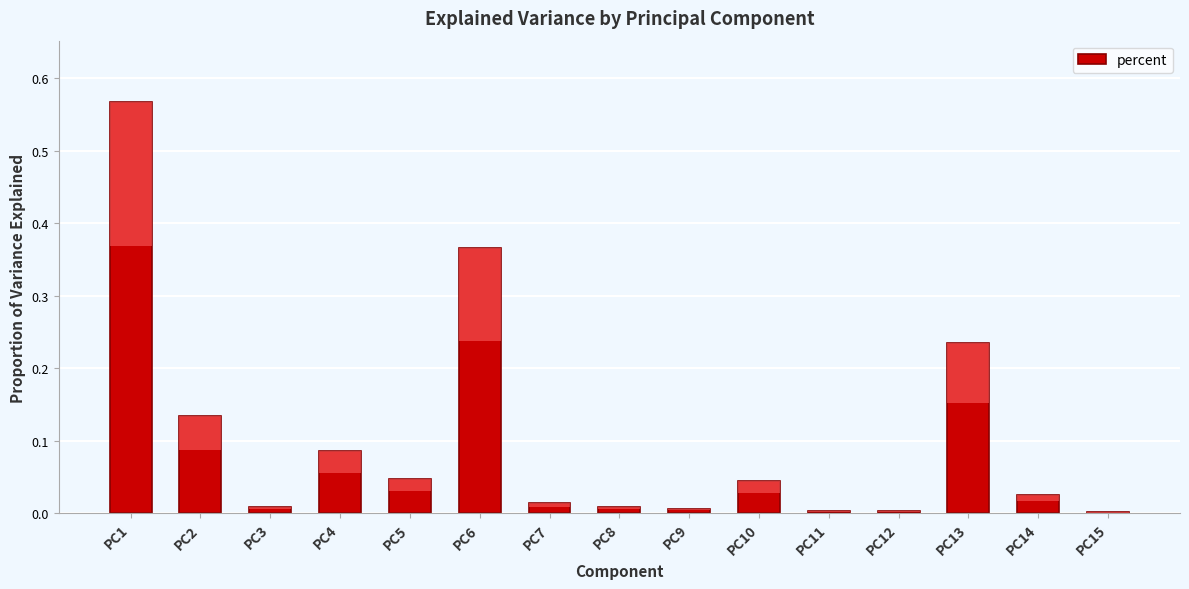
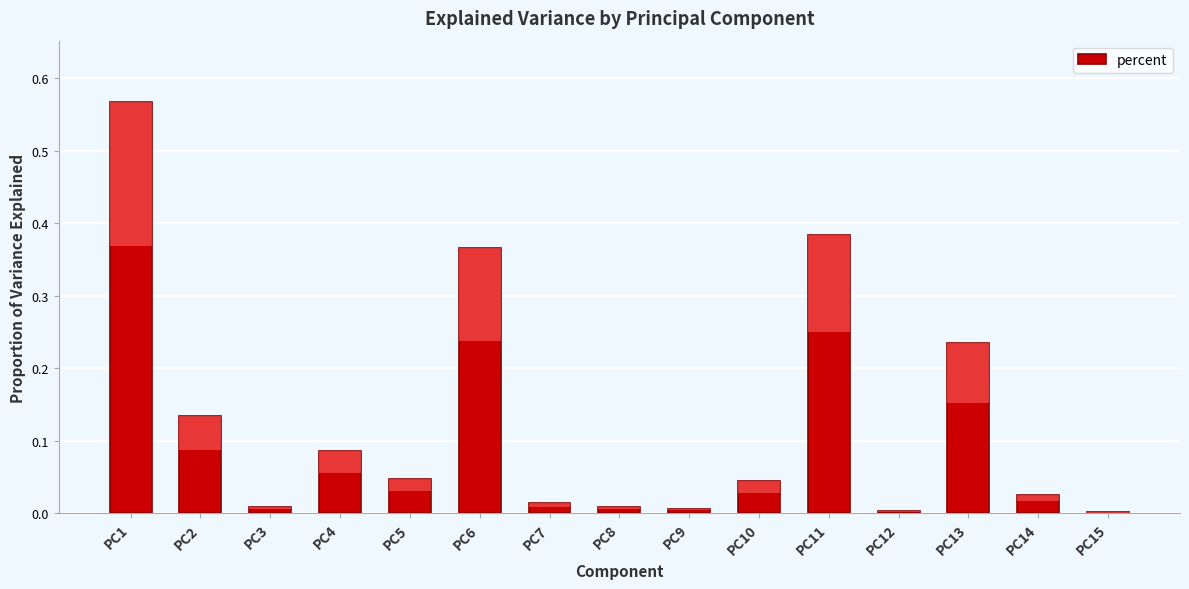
percent, PC11: 0.00 -> 0.38
